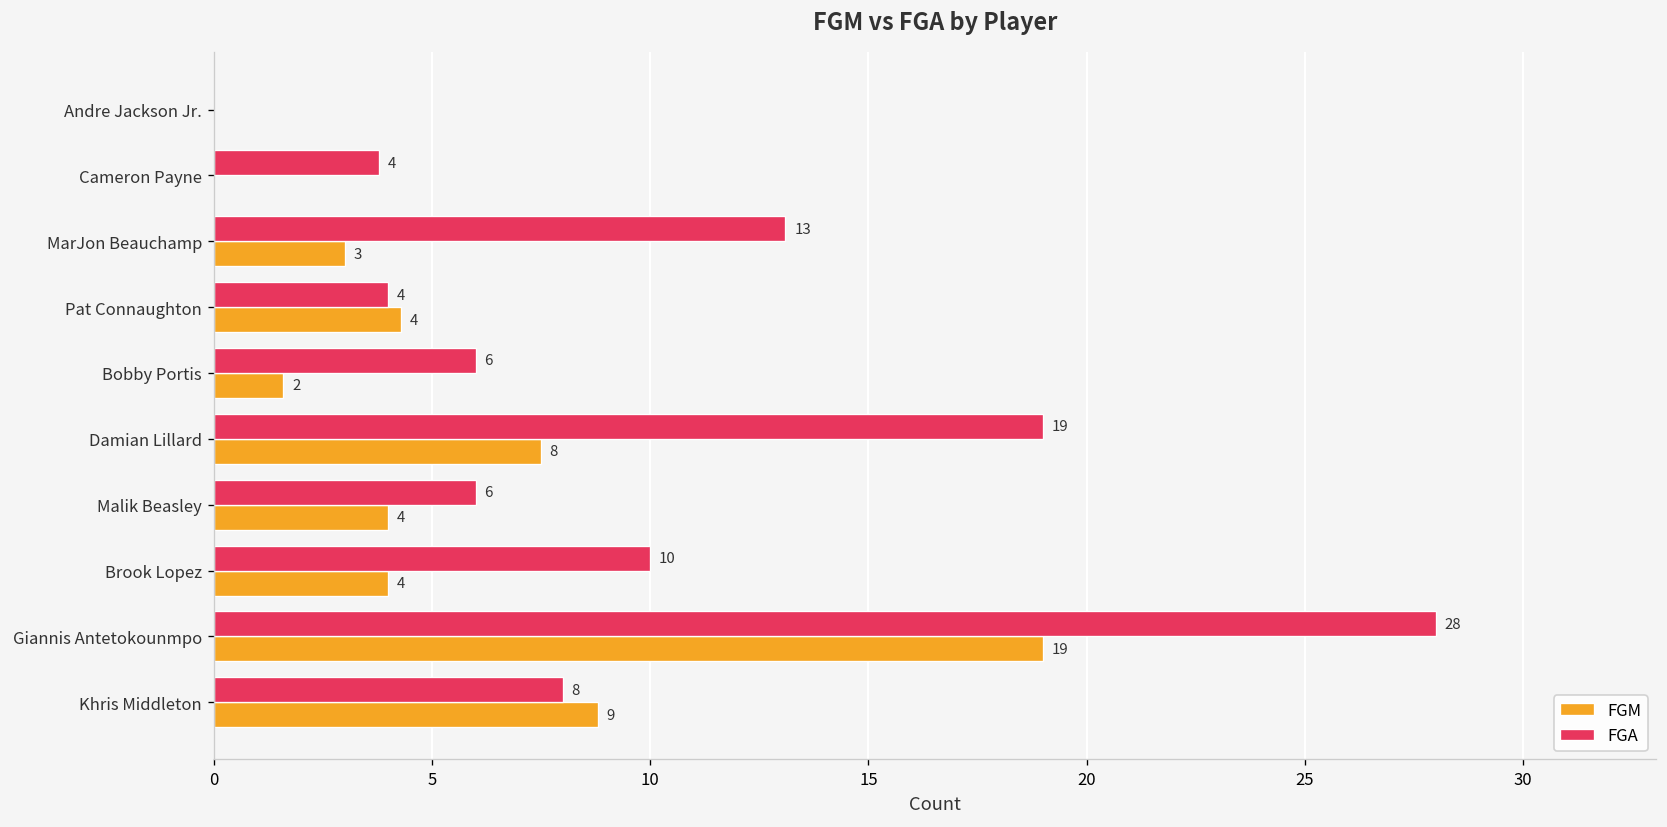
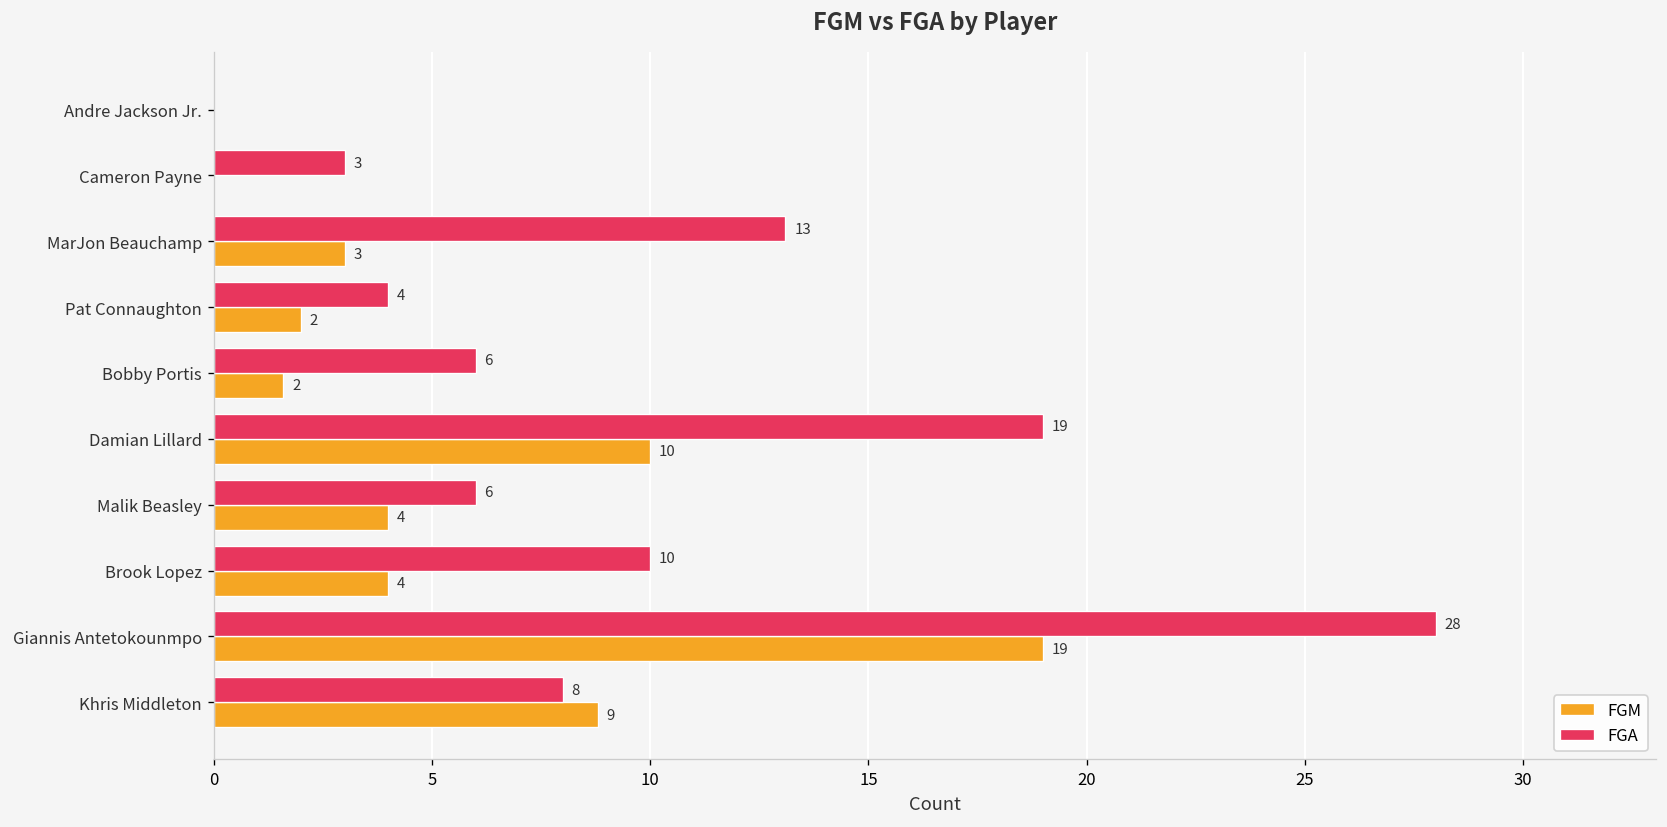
FGA, Cameron Payne: 4 -> 3
FGM, Pat Connaughton: 4 -> 2
FGM, Damian Lillard: 8 -> 10
